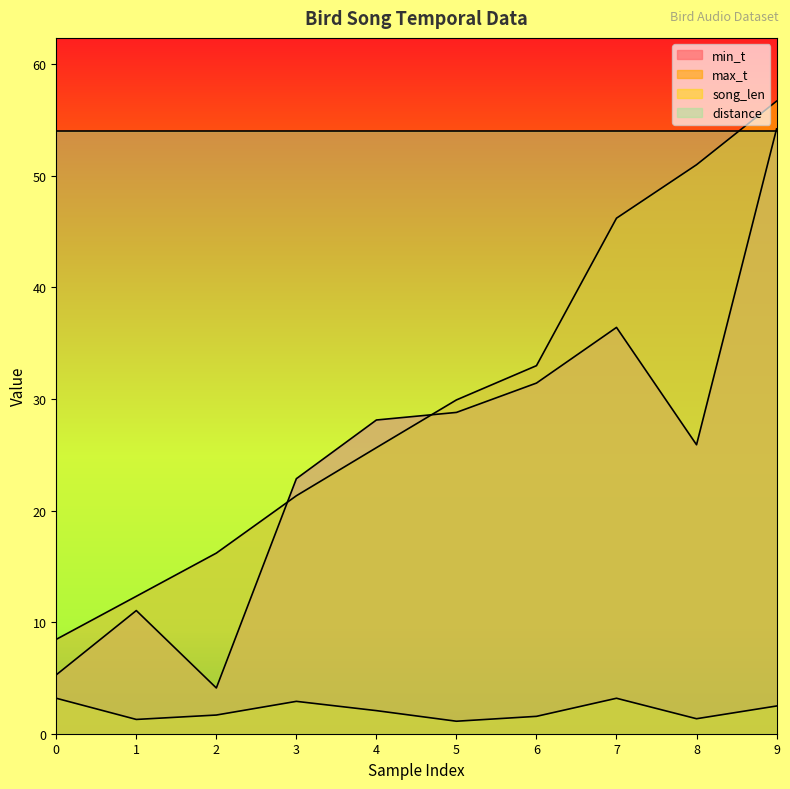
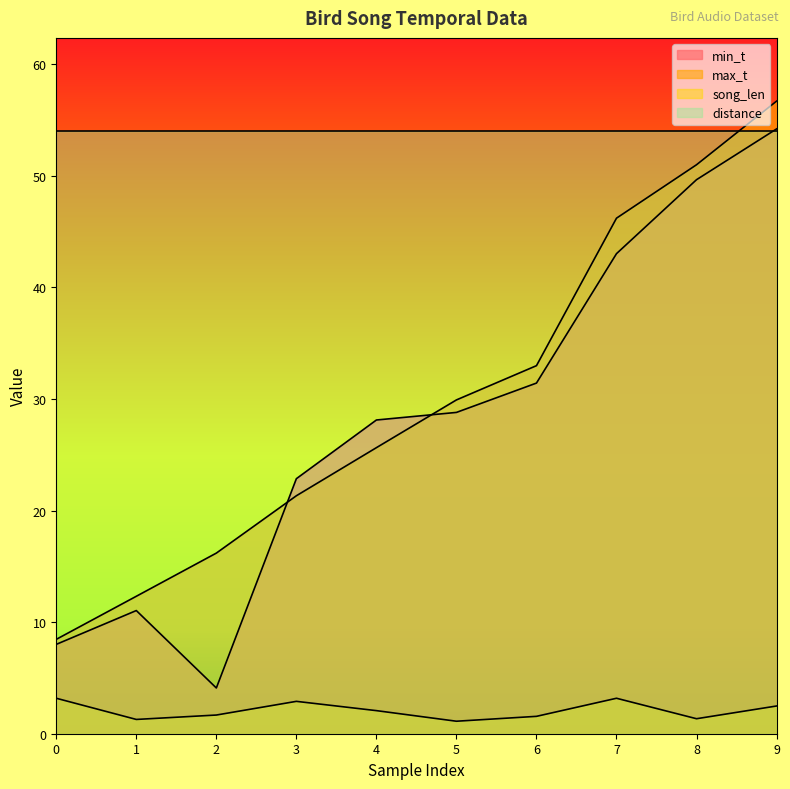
min_t, 0: 5.3 -> 8.0
min_t, 7: 36.4 -> 43.0
min_t, 8: 25.9 -> 49.7
